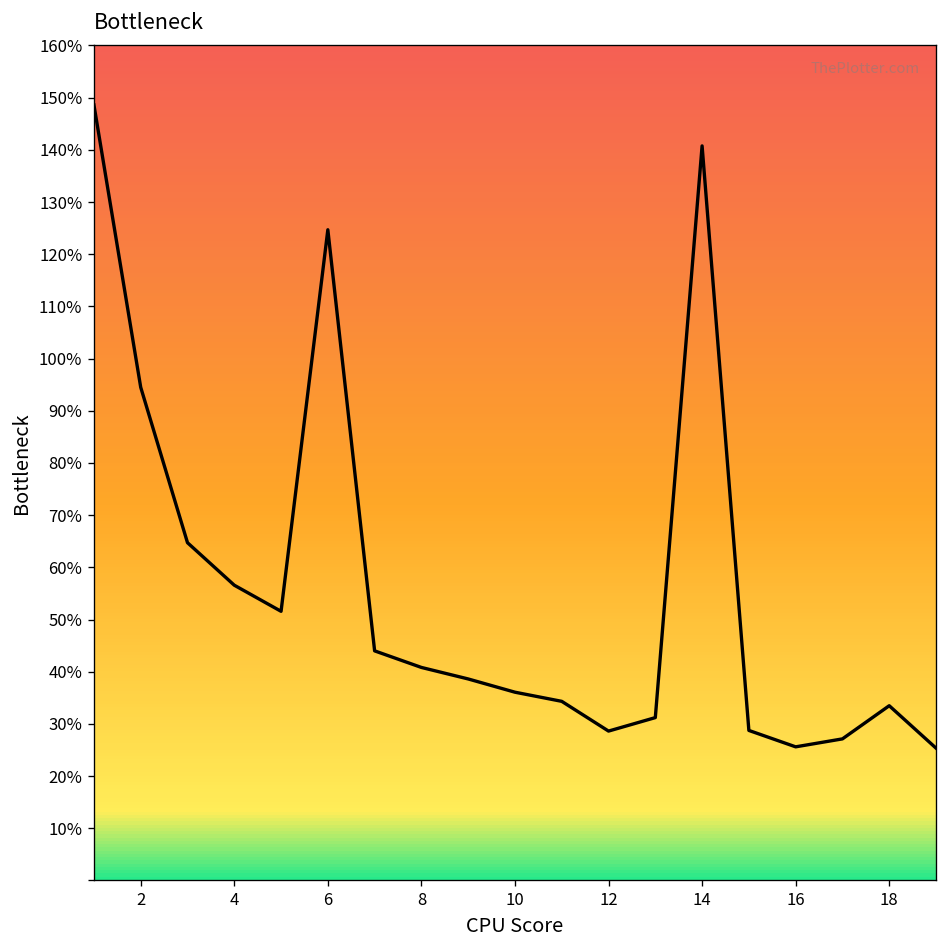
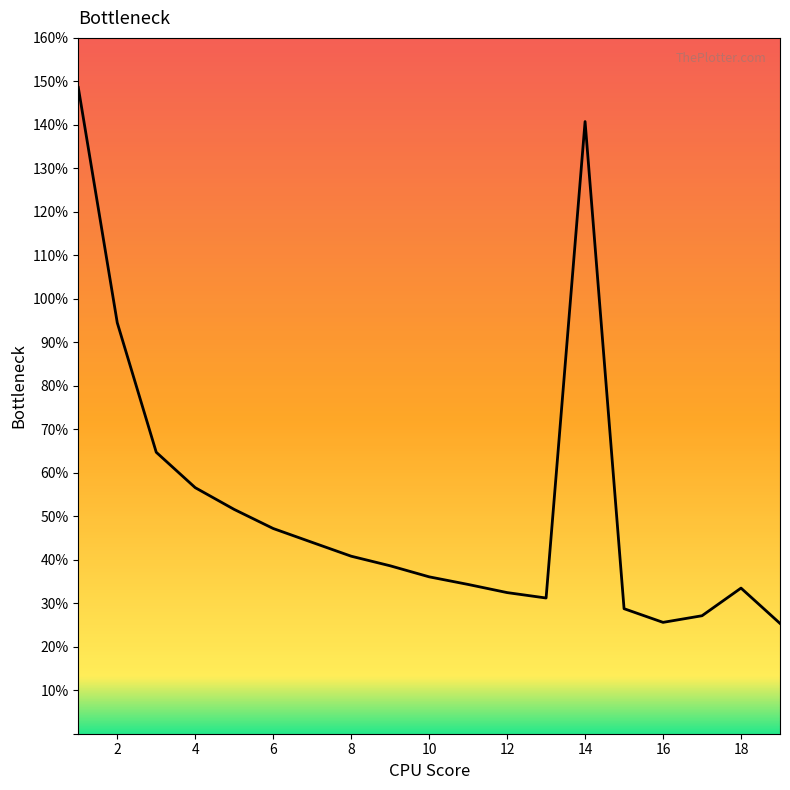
6: 125% -> 47%
12: 29% -> 32%
